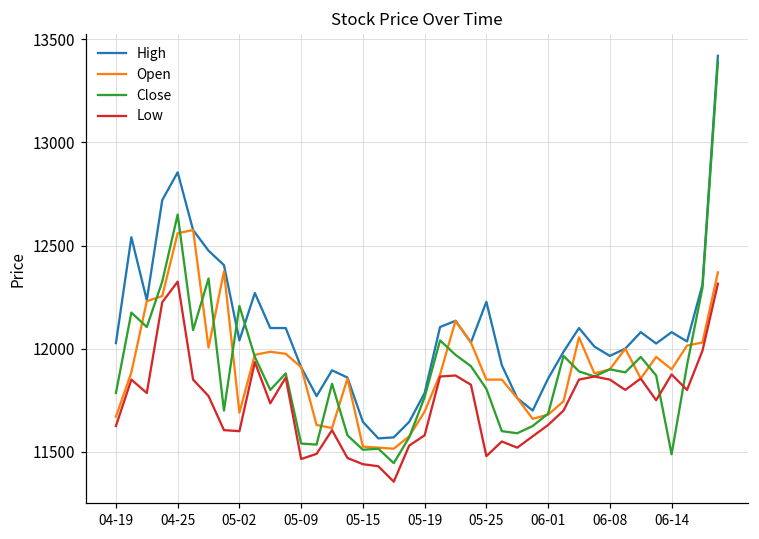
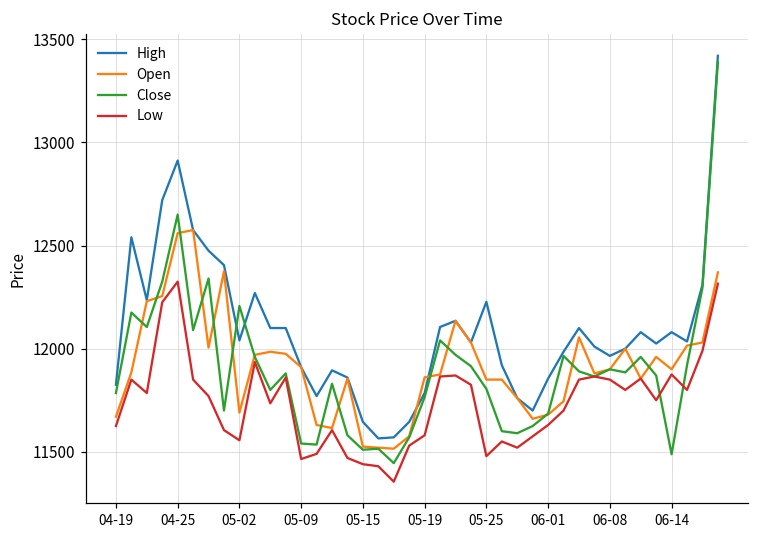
High, 04-19: 12030 -> 11830
High, 04-25: 12860 -> 12910
Low, 05-02: 11600 -> 11560
Open, 05-19: 11700 -> 11860
